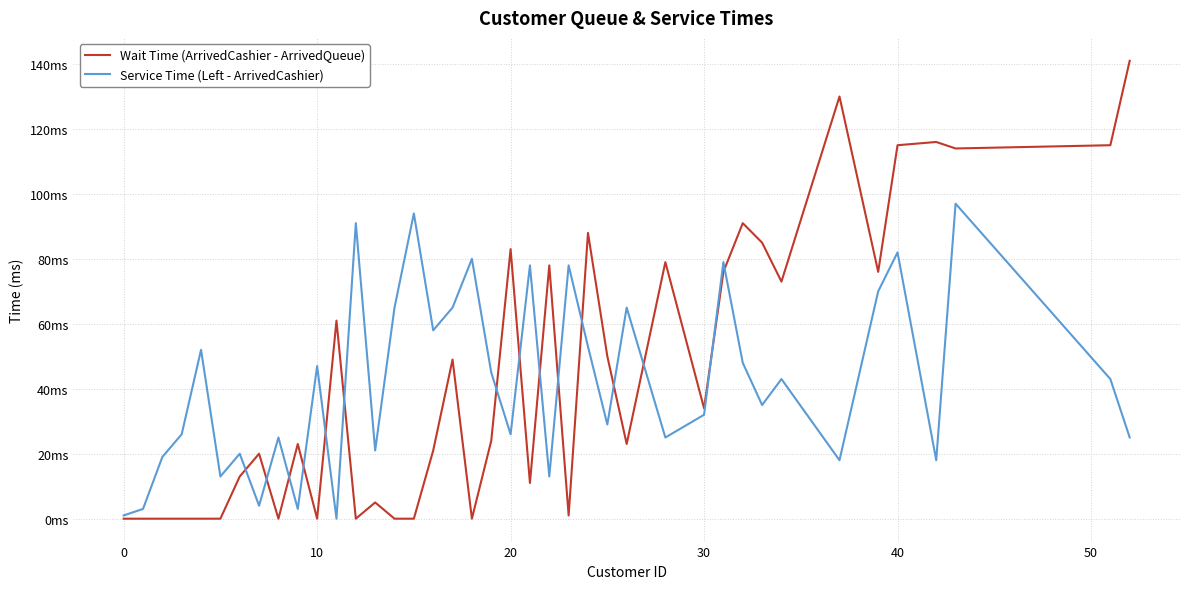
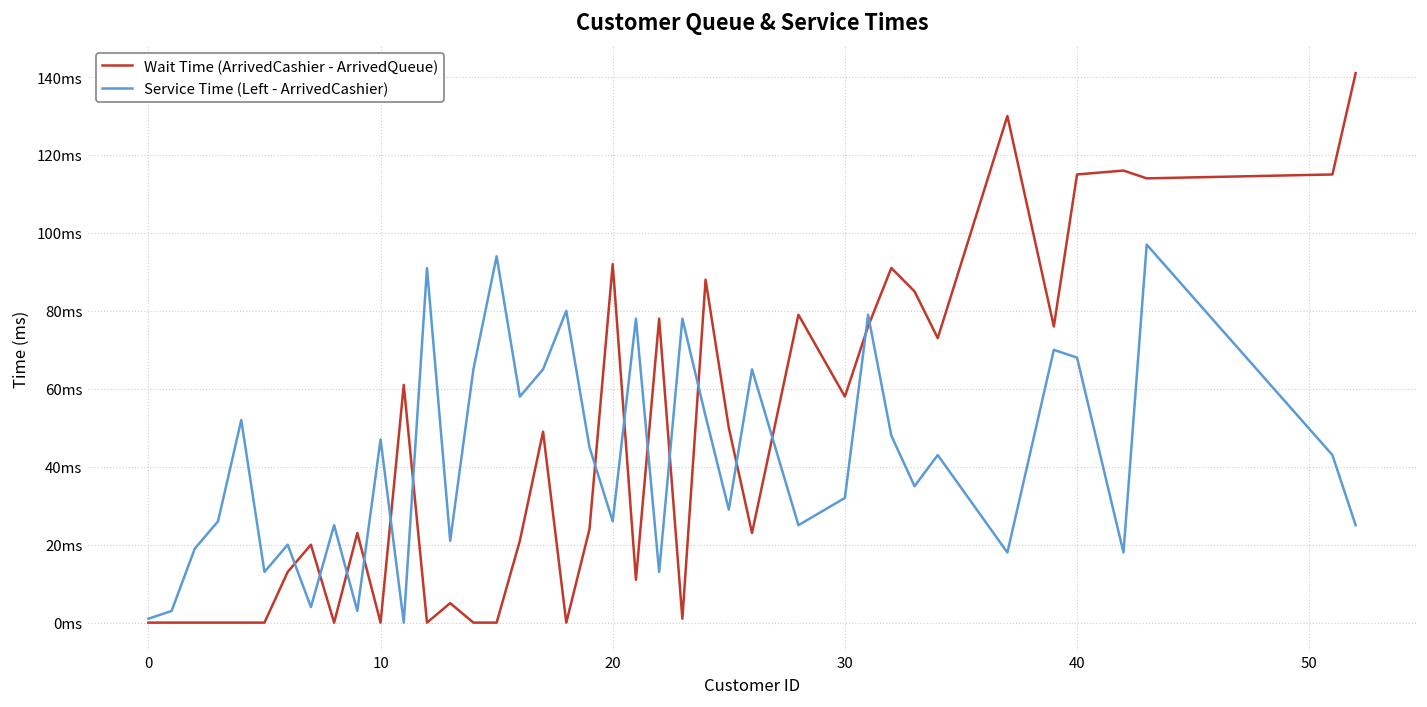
Wait Time (ArrivedCashier - ArrivedQueue), 20: 83ms -> 92ms
Wait Time (ArrivedCashier - ArrivedQueue), 30: 34ms -> 58ms
Service Time (Left - ArrivedCashier), 40: 82ms -> 68ms
